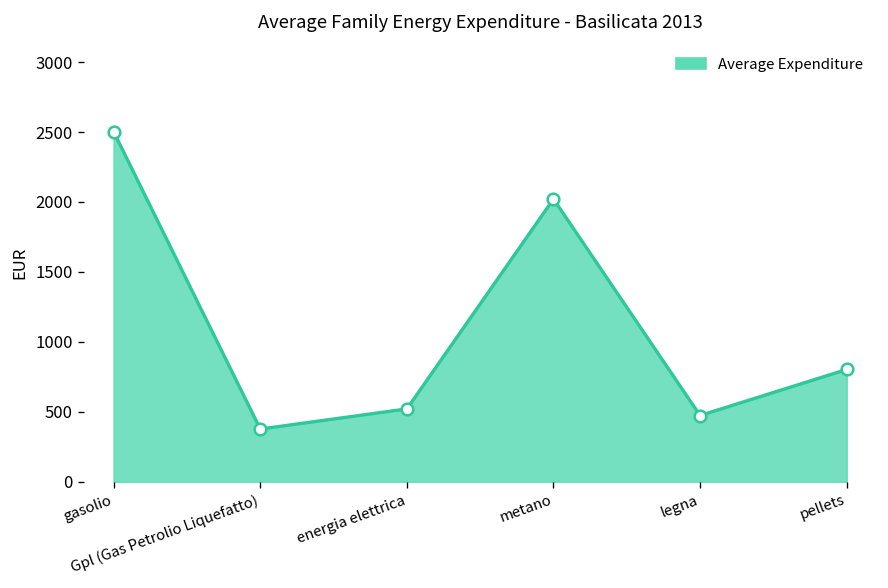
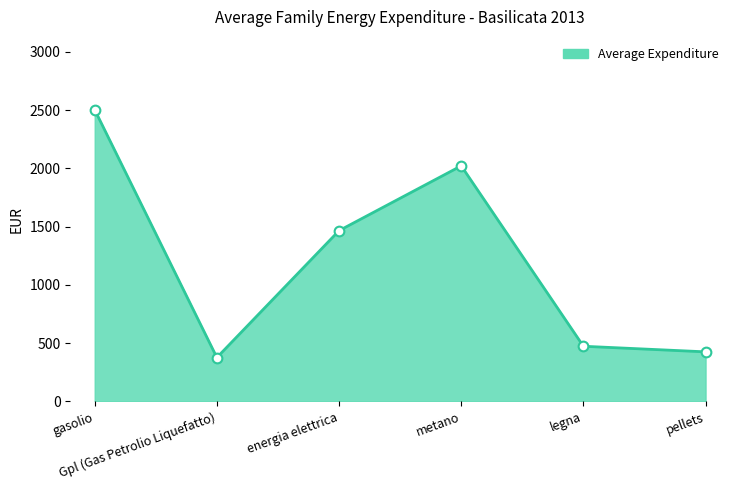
energia elettrica: 520 -> 1470
pellets: 800 -> 430
